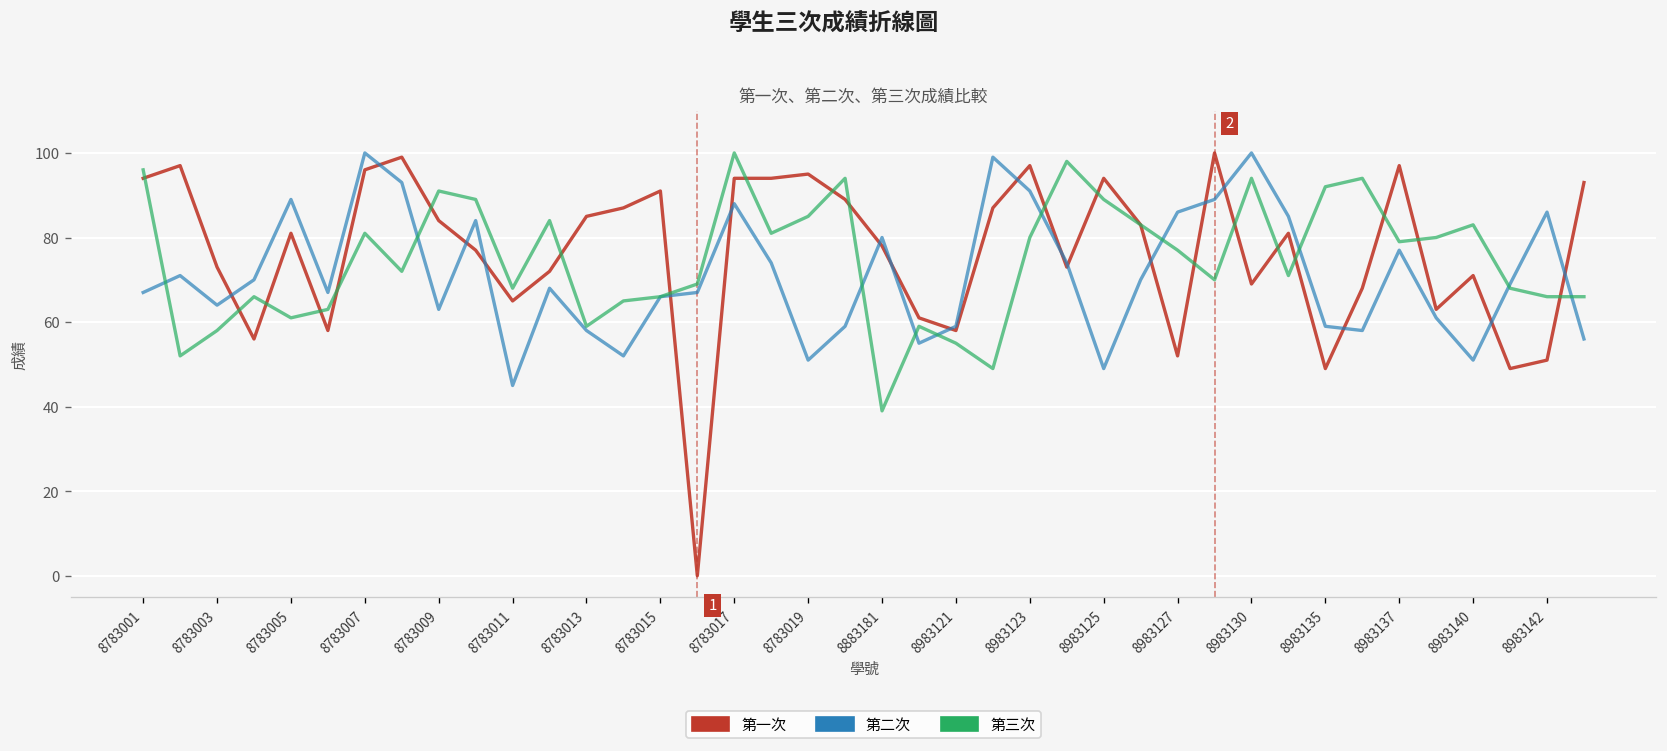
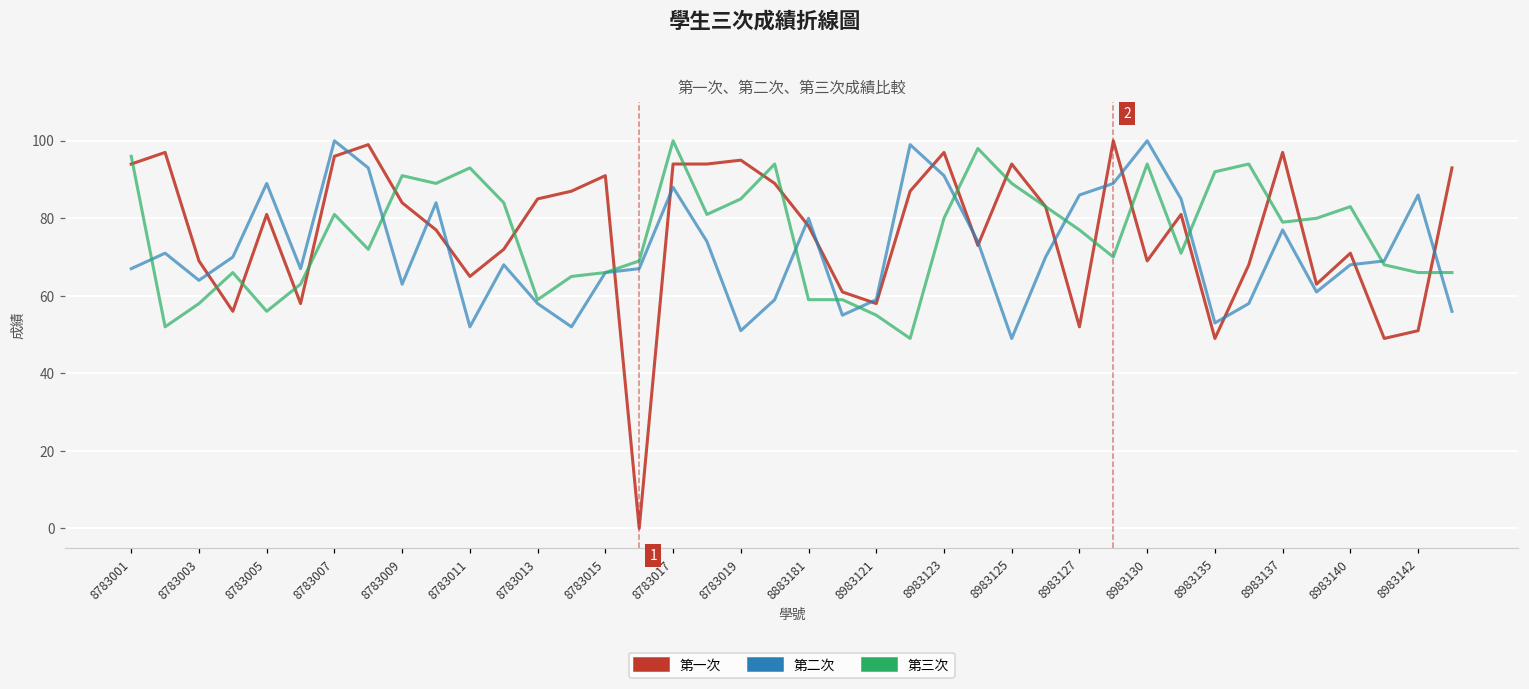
第一次, 8783003: 73 -> 69
第三次, 8783005: 61 -> 56
第二次, 8783011: 45 -> 52
第三次, 8783011: 68 -> 93
第三次, 8883181: 39 -> 59
第二次, 8983135: 59 -> 53
第二次, 8983140: 51 -> 68
